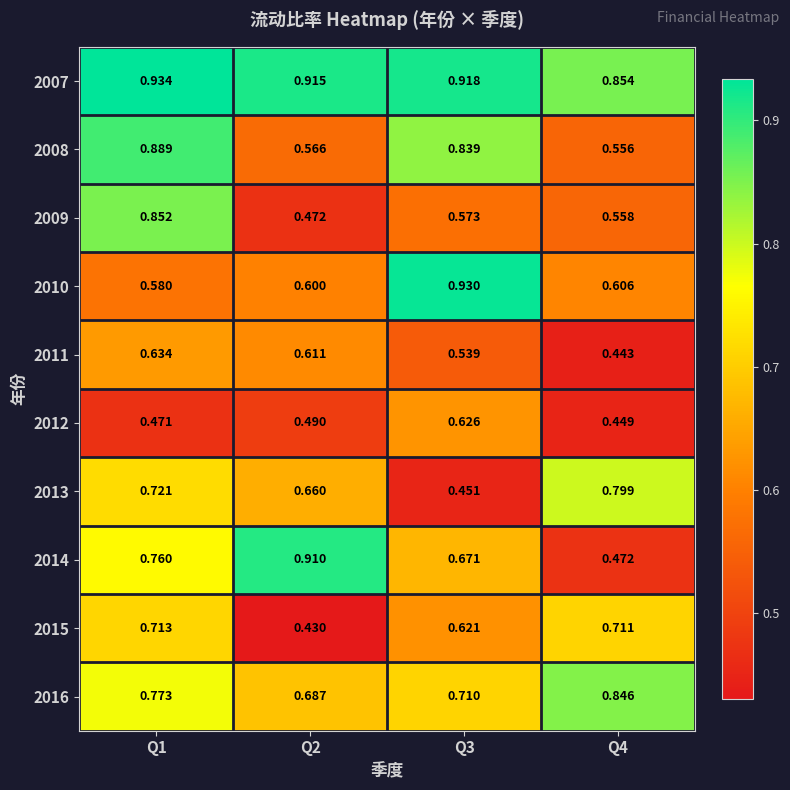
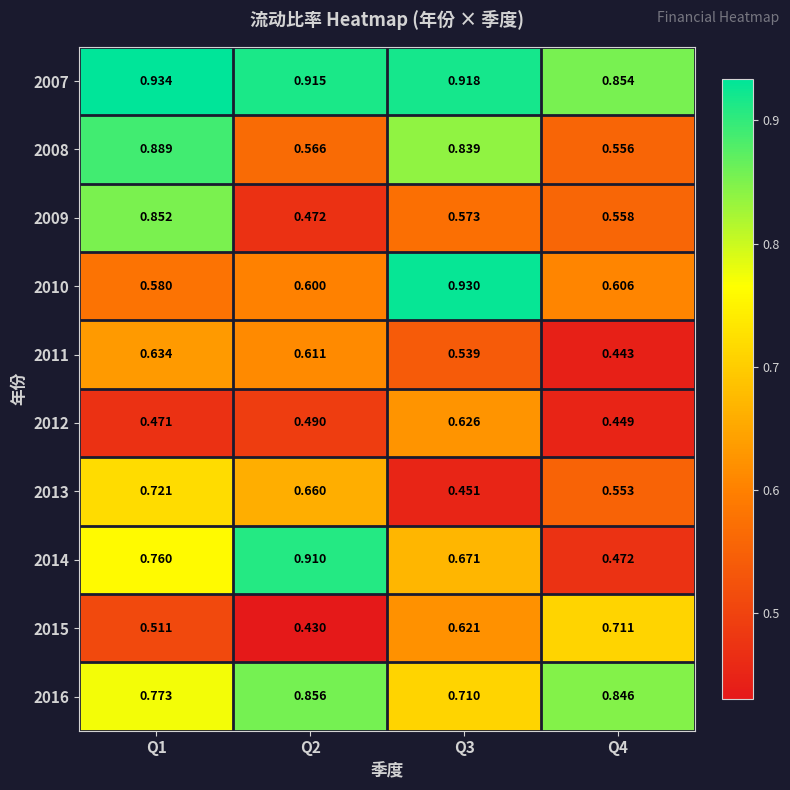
2013, Q4: 0.799 -> 0.553
2015, Q1: 0.713 -> 0.511
2016, Q2: 0.687 -> 0.856
